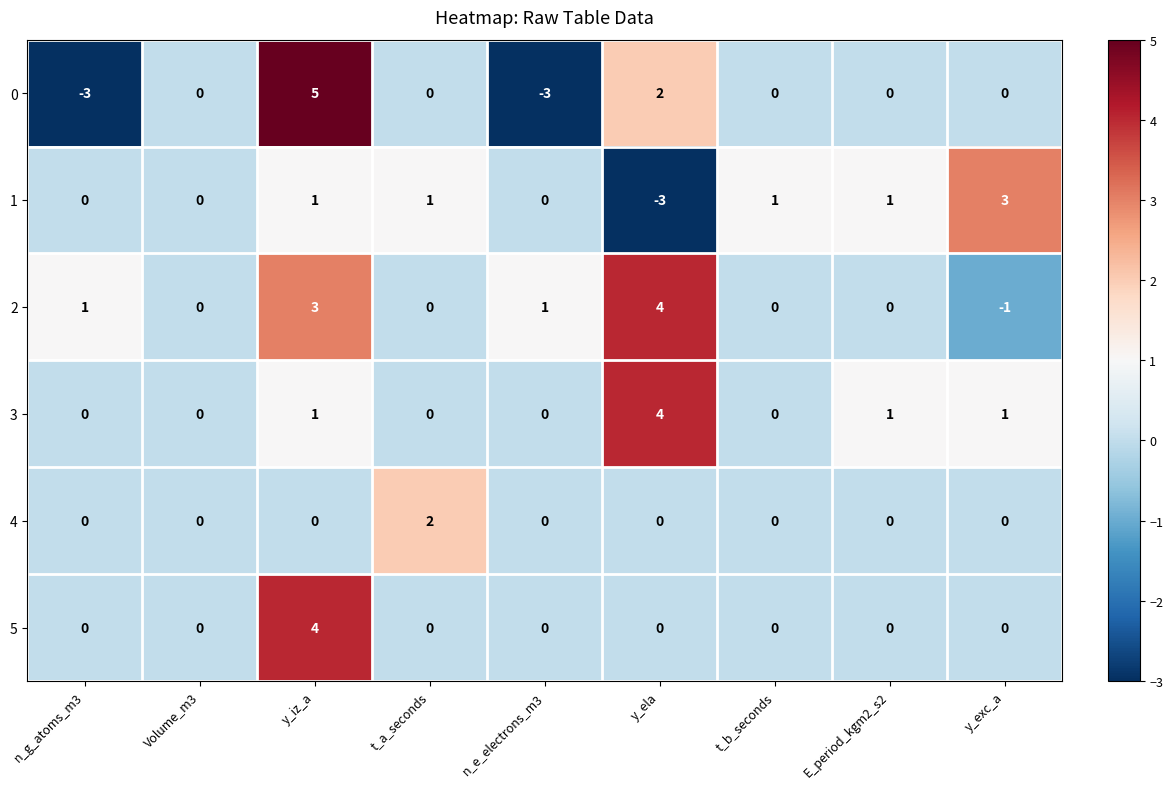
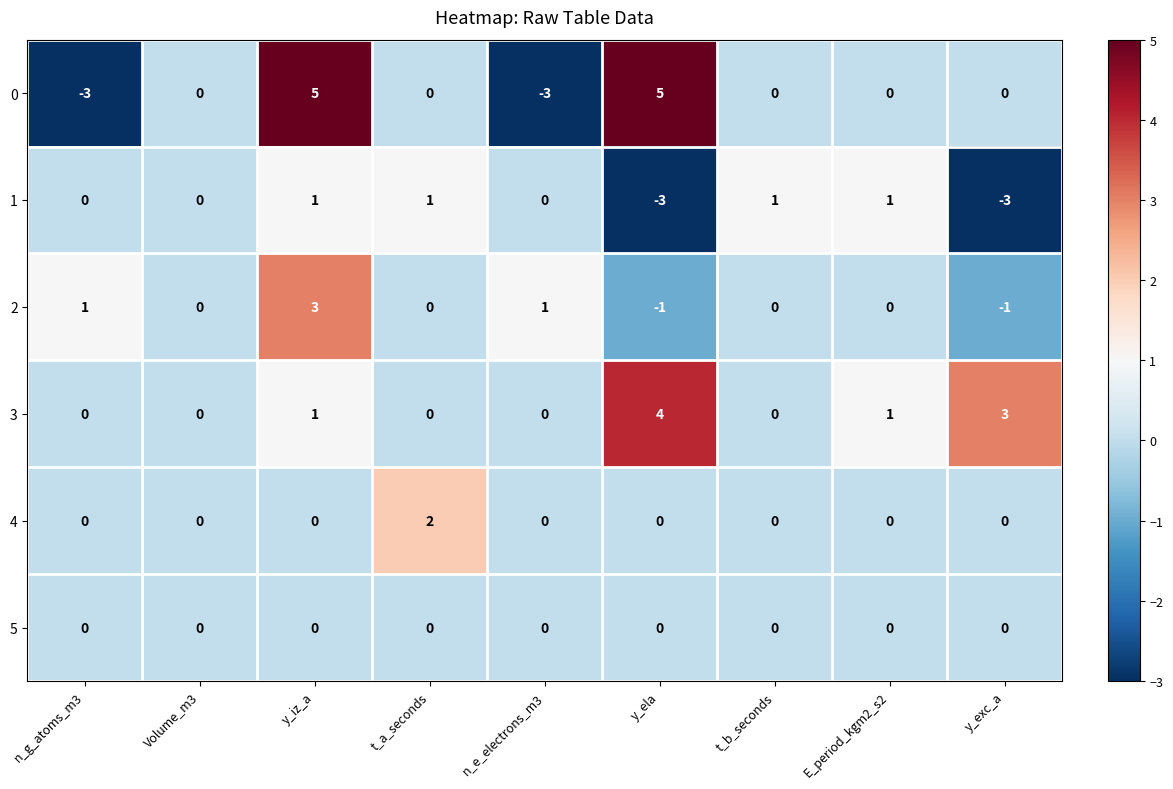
0, y_ela: 2 -> 5
1, y_exc_a: 3 -> -3
2, y_ela: 4 -> -1
3, y_exc_a: 1 -> 3
5, y_iz_a: 4 -> 0
